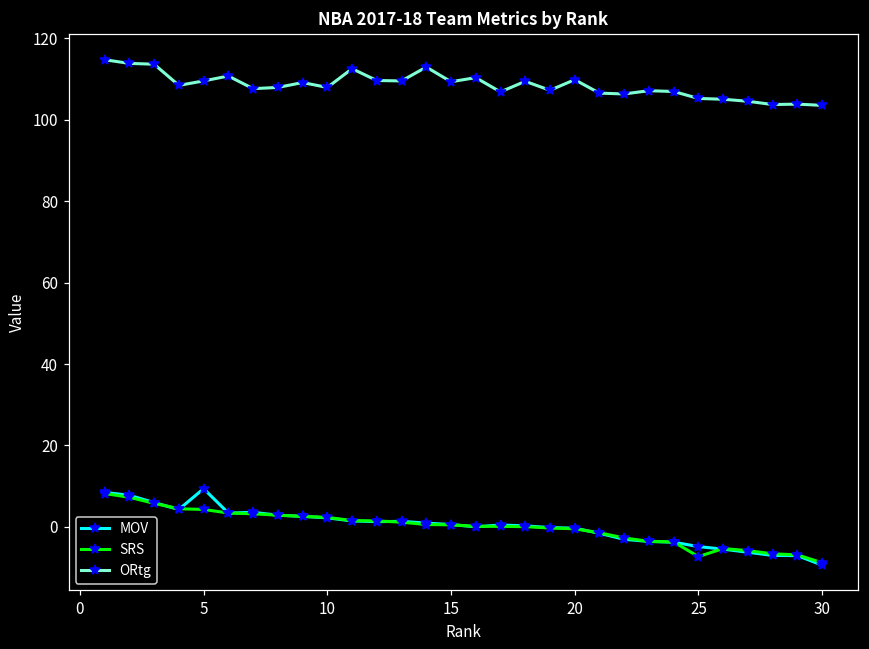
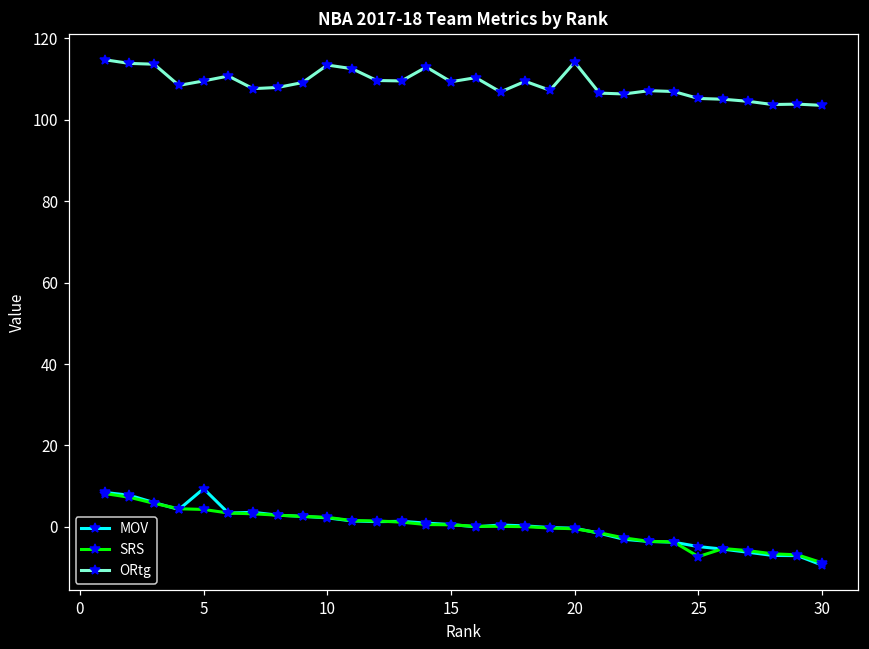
ORtg, 10: 108 -> 113
ORtg, 20: 110 -> 114
